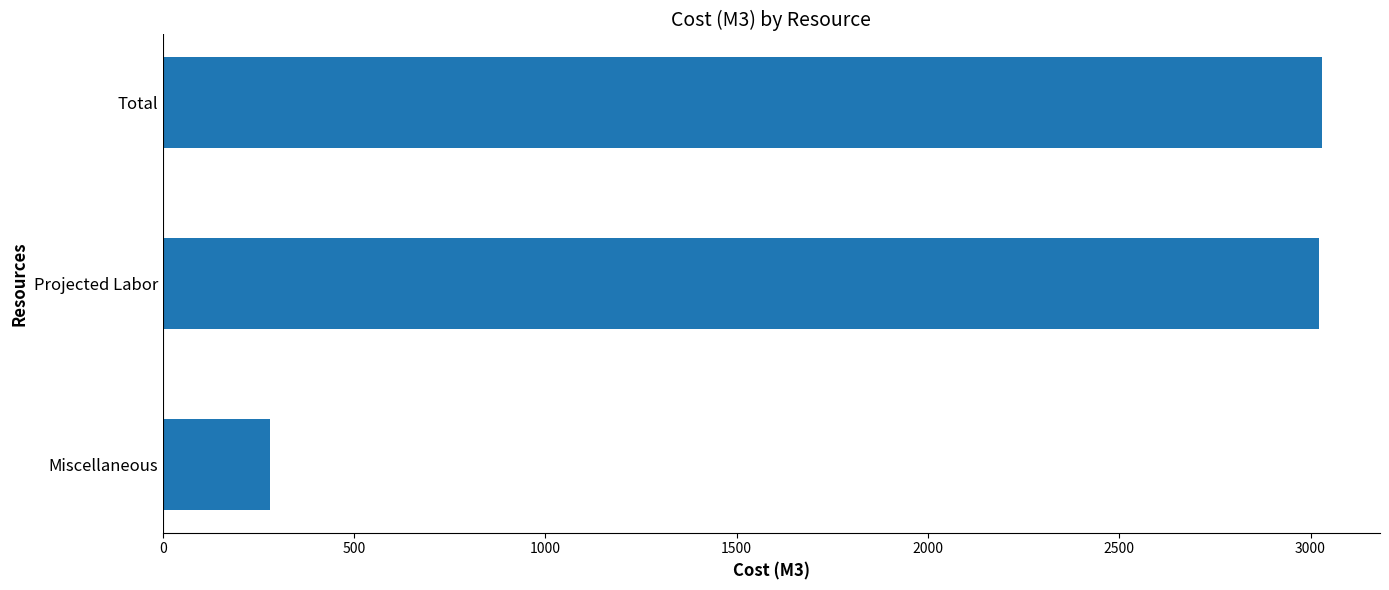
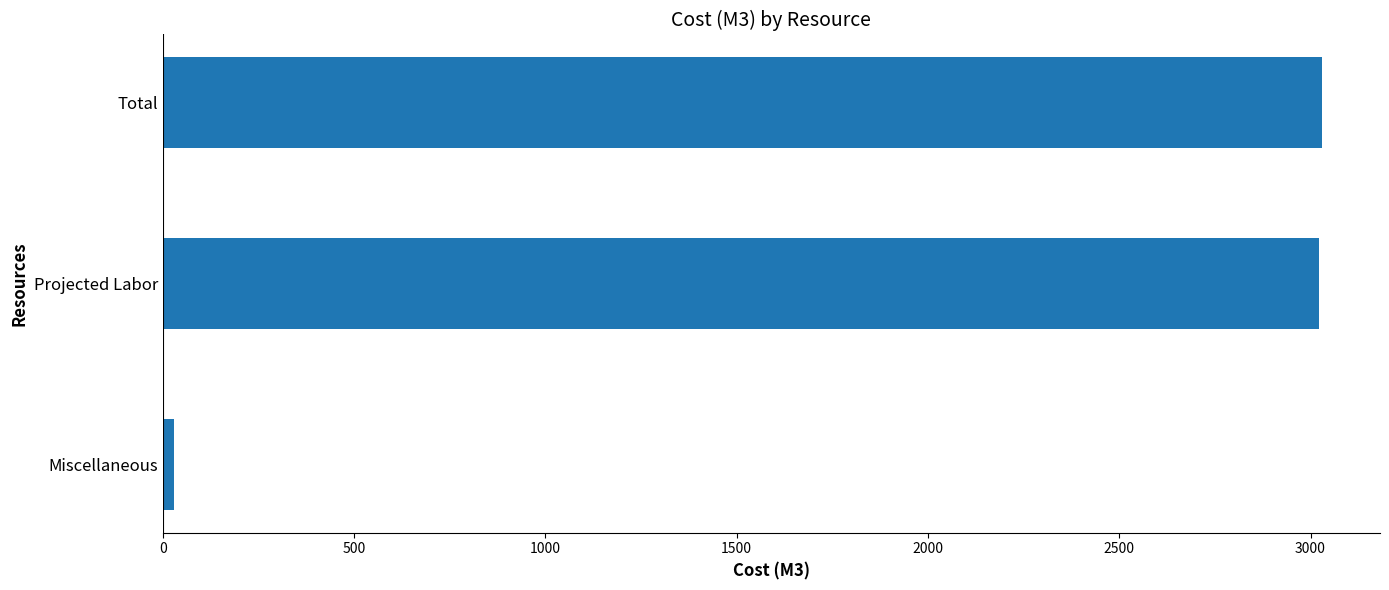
Miscellaneous: 280 -> 30
